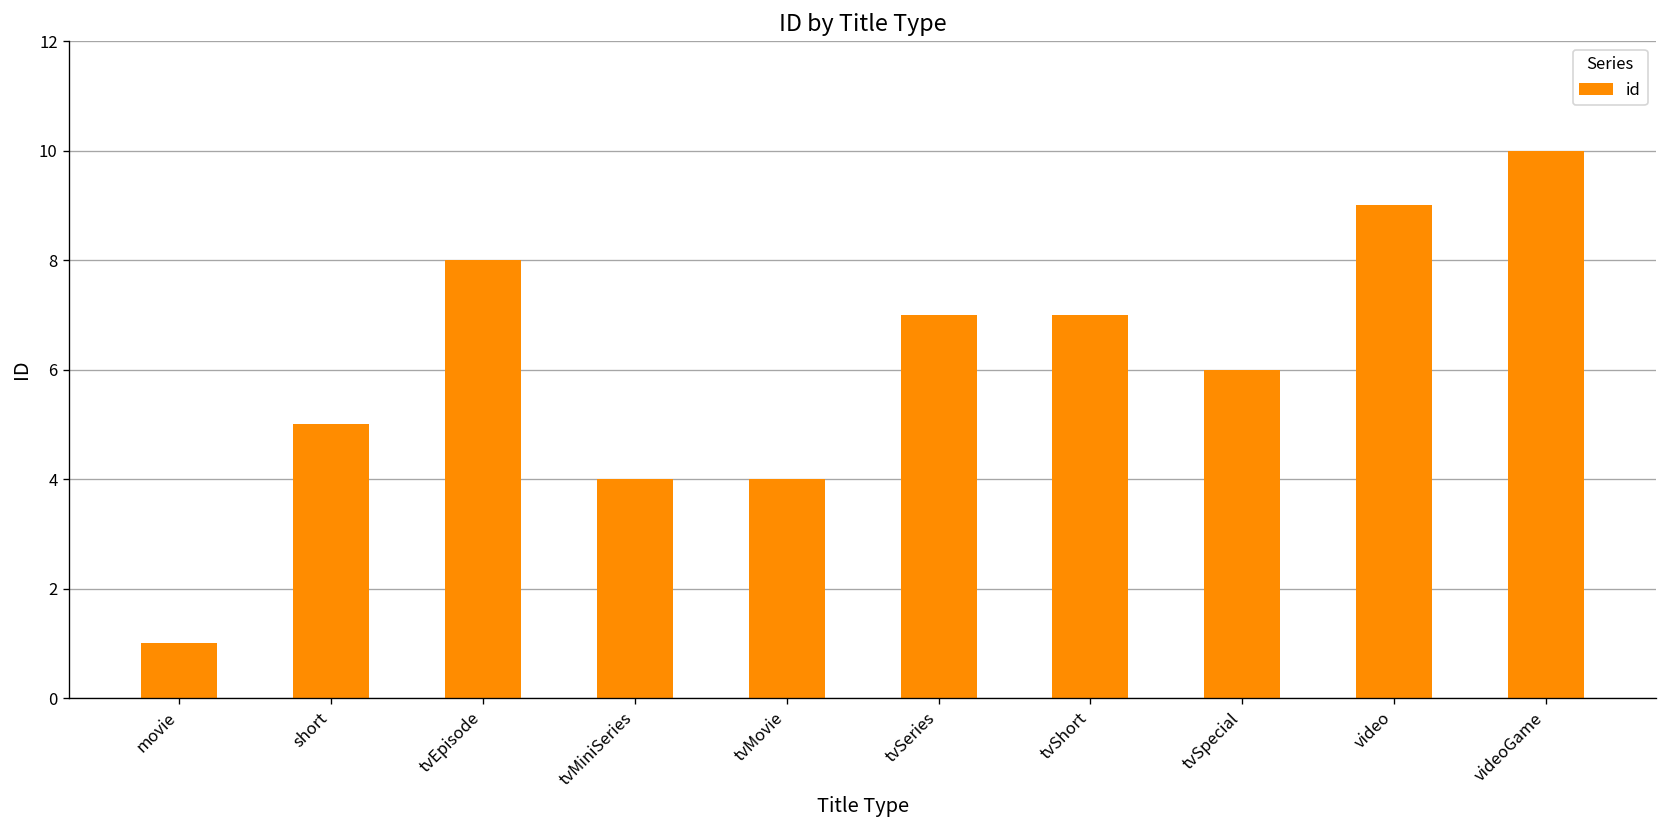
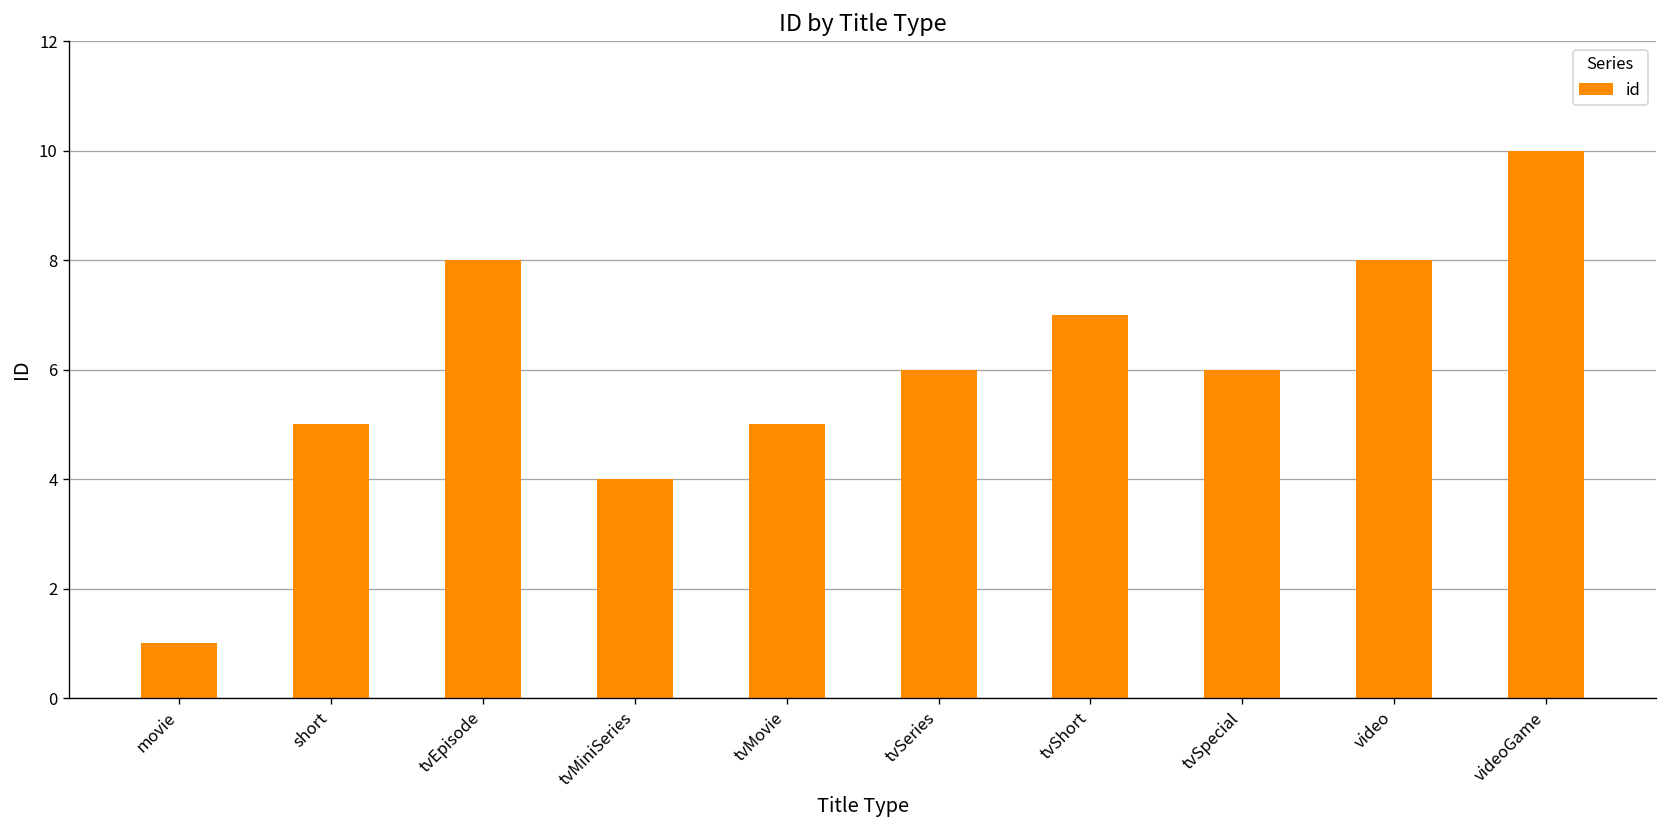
tvMovie: 4 -> 5
tvSeries: 7 -> 6
video: 9 -> 8
